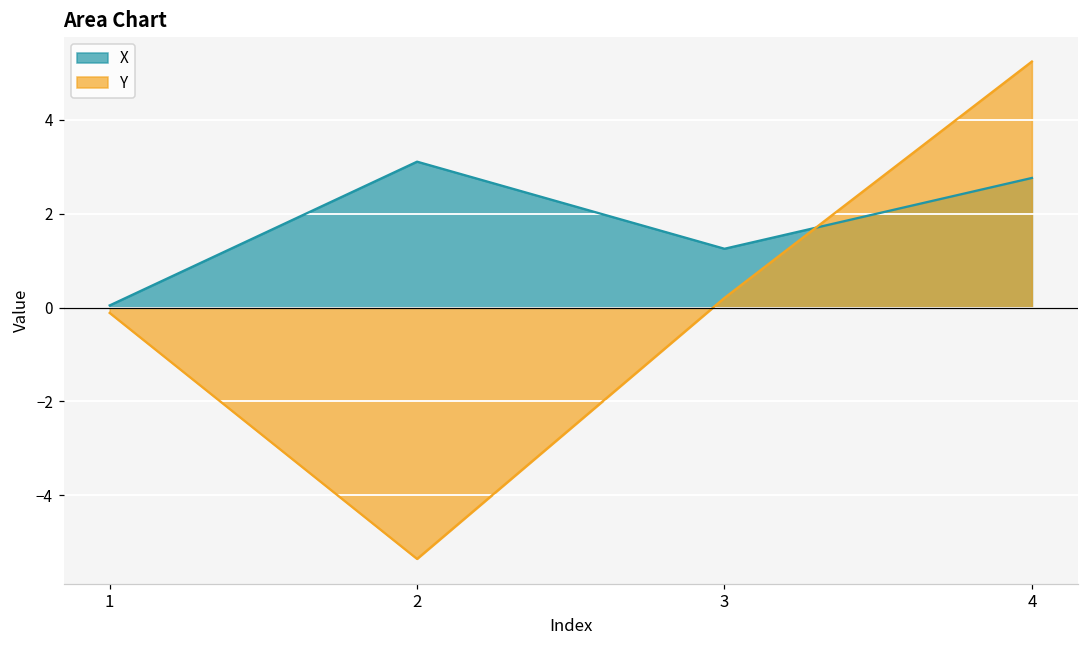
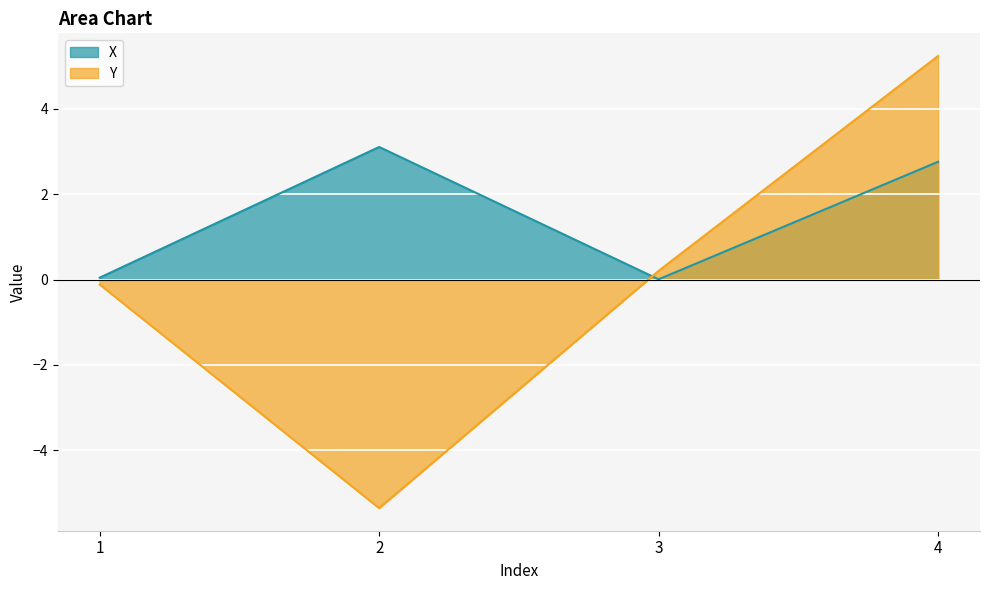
X, 3: 1.3 -> 0.0
